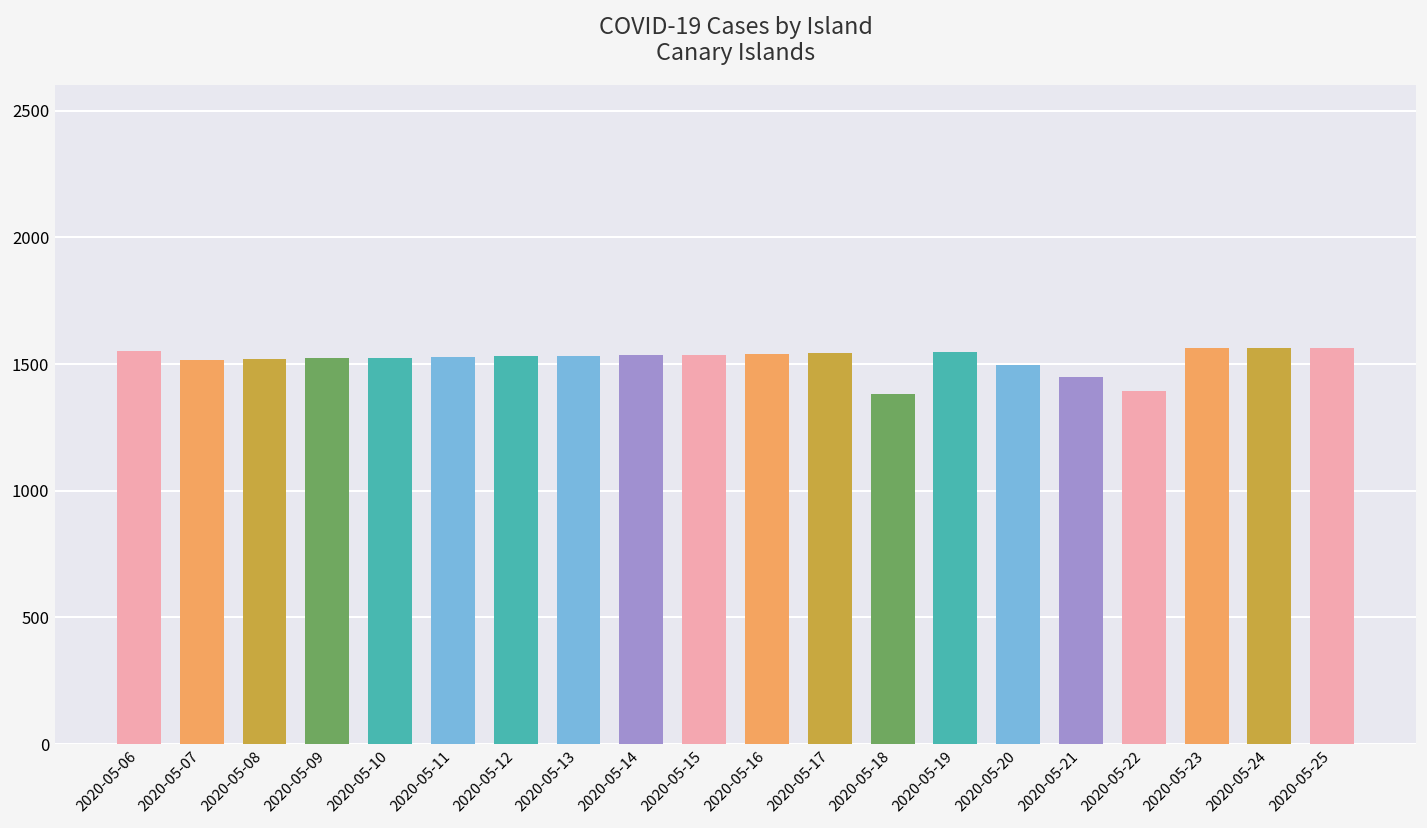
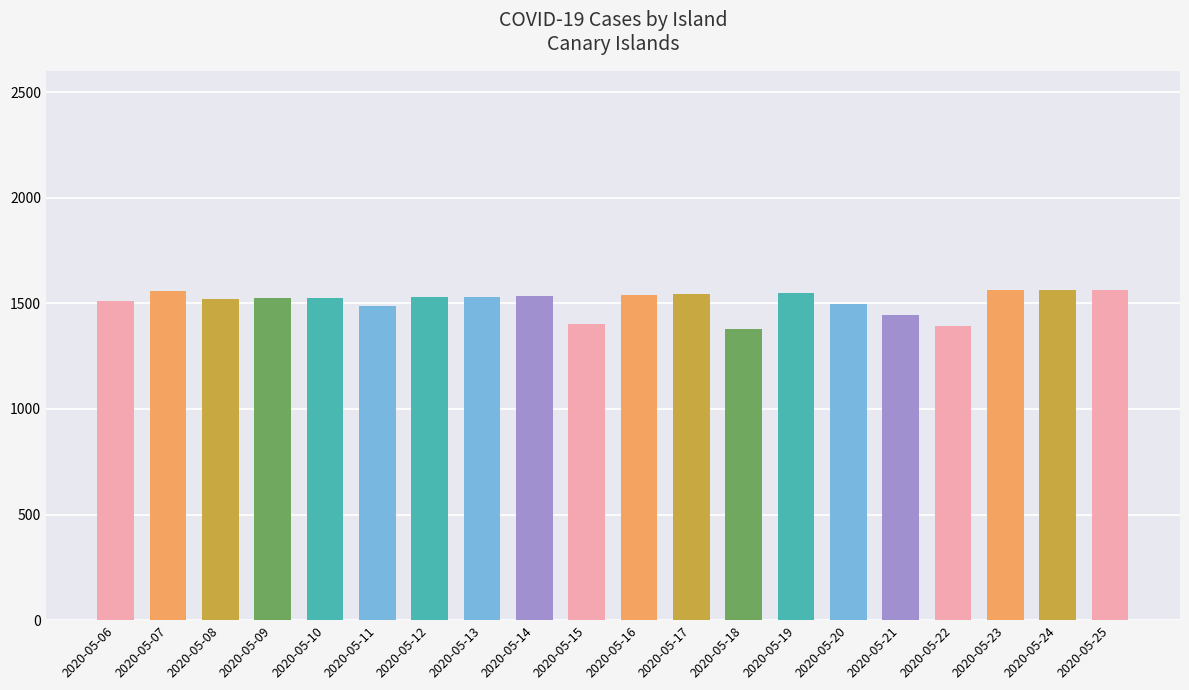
2020-05-06: 1550 -> 1510
2020-05-07: 1520 -> 1560
2020-05-11: 1530 -> 1490
2020-05-15: 1540 -> 1400
